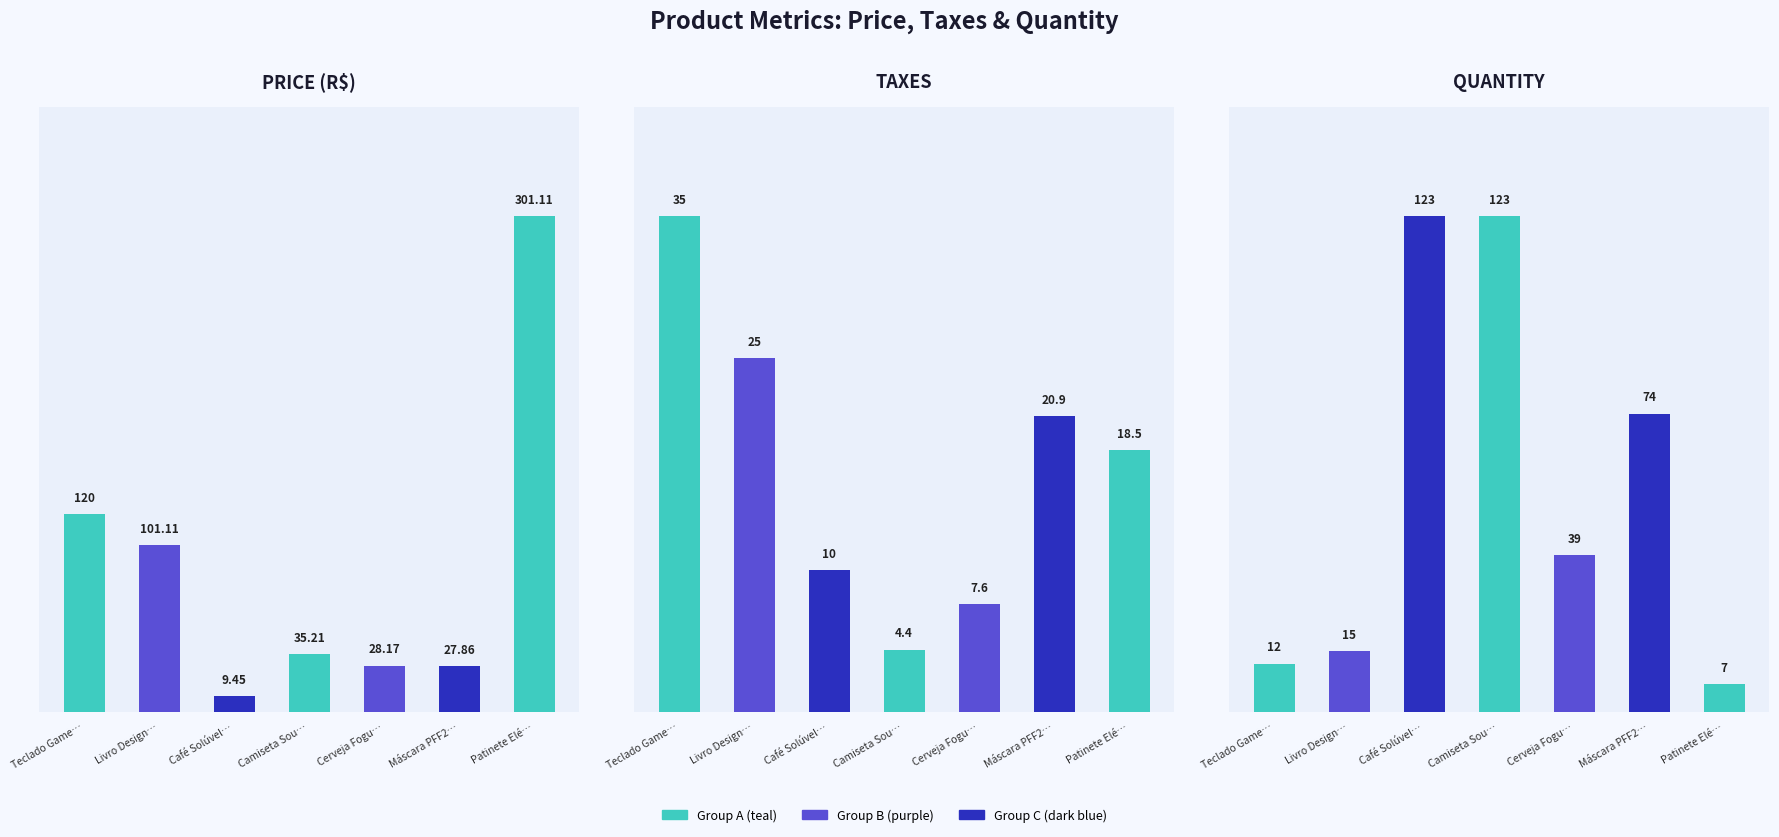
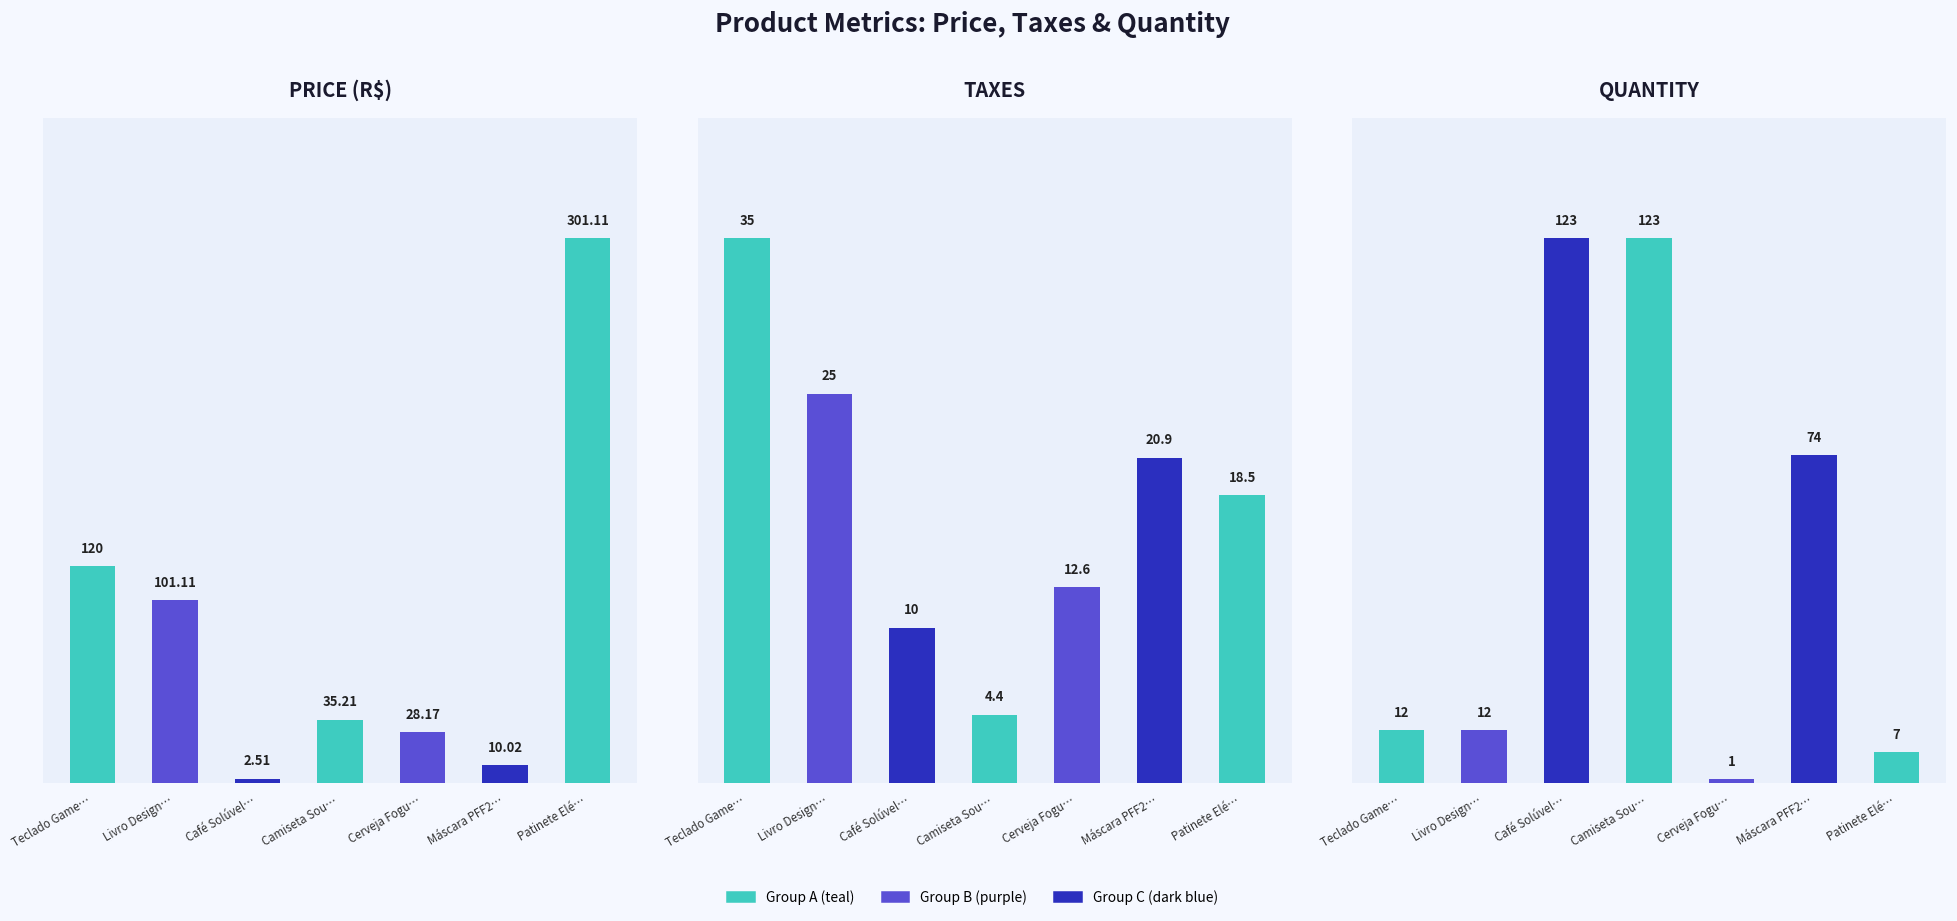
PRICE (R$), Café Solúvel…: 9.45 -> 2.51
PRICE (R$), Máscara PFF2…: 27.86 -> 10.02
TAXES, Cerveja Fogu…: 7.6 -> 12.6
QUANTITY, Livro Design…: 15 -> 12
QUANTITY, Cerveja Fogu…: 39 -> 1
